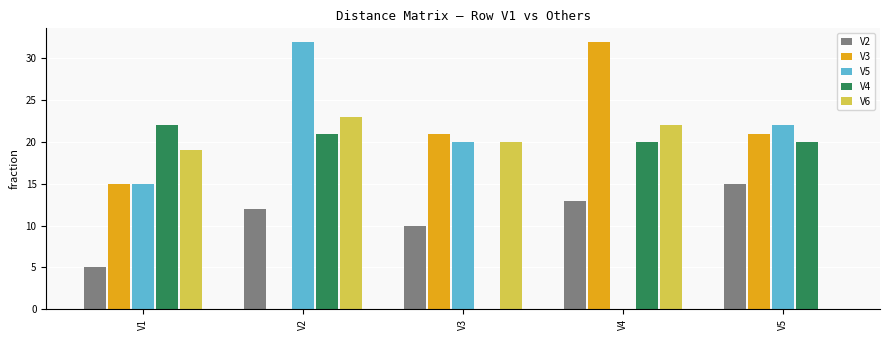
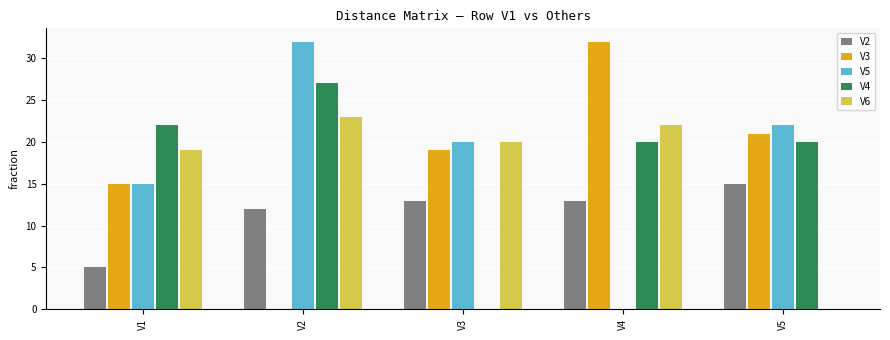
V4, V2: 21 -> 27
V2, V3: 10 -> 13
V3, V3: 21 -> 19
